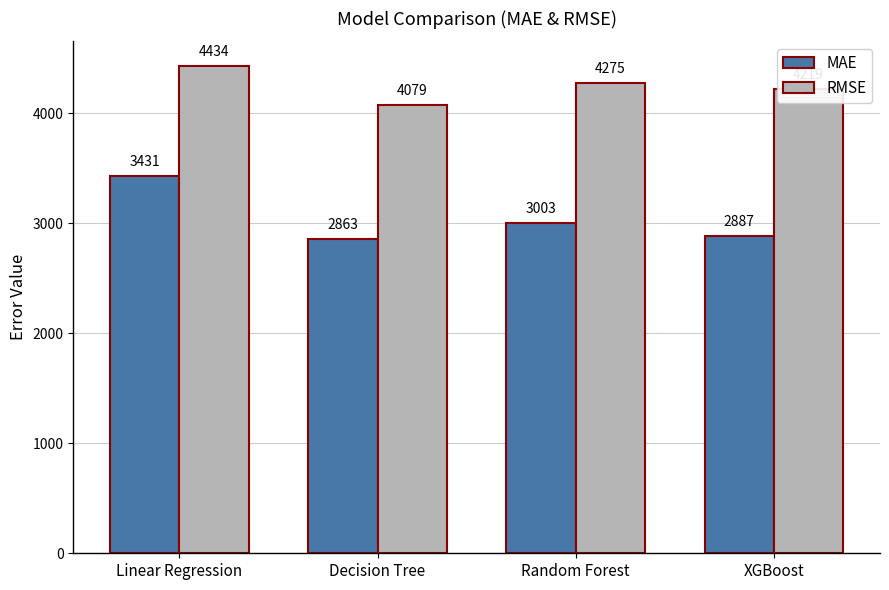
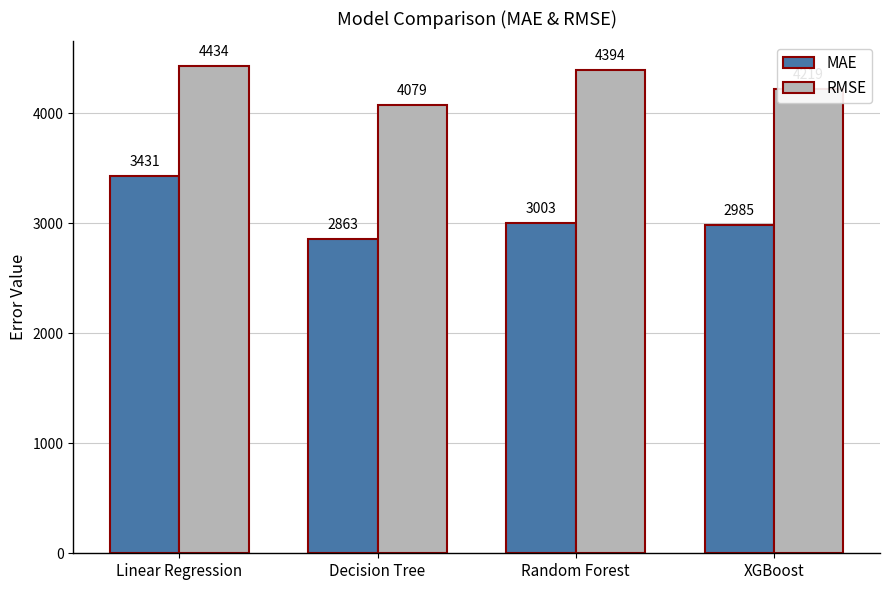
RMSE, Random Forest: 4275 -> 4394
MAE, XGBoost: 2887 -> 2985
